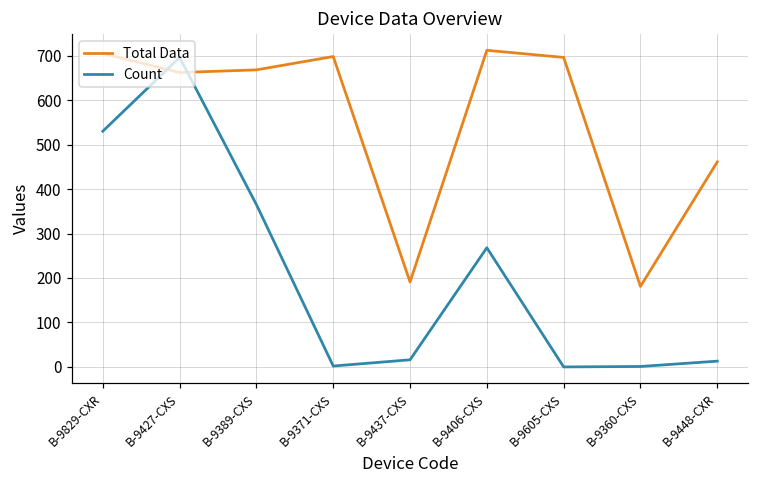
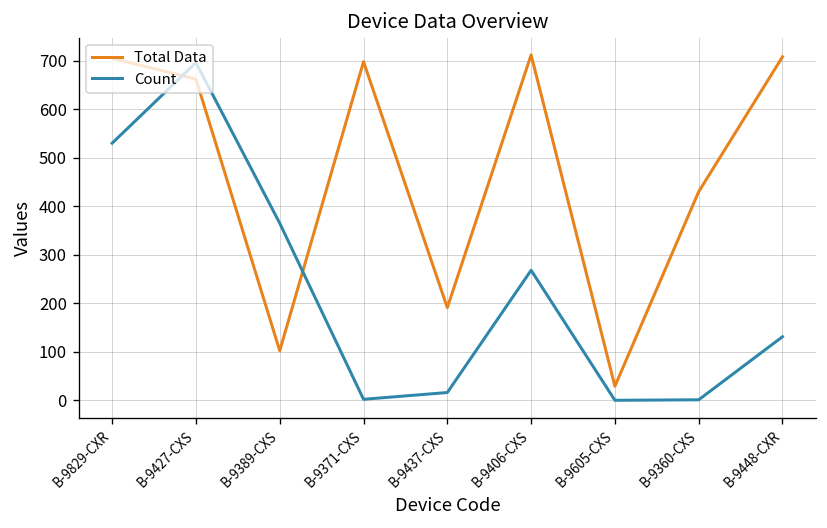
Total Data, B-9389-CXS: 670 -> 100
Total Data, B-9605-CXS: 700 -> 30
Total Data, B-9360-CXS: 180 -> 430
Total Data, B-9448-CXR: 460 -> 710
Count, B-9448-CXR: 10 -> 130
